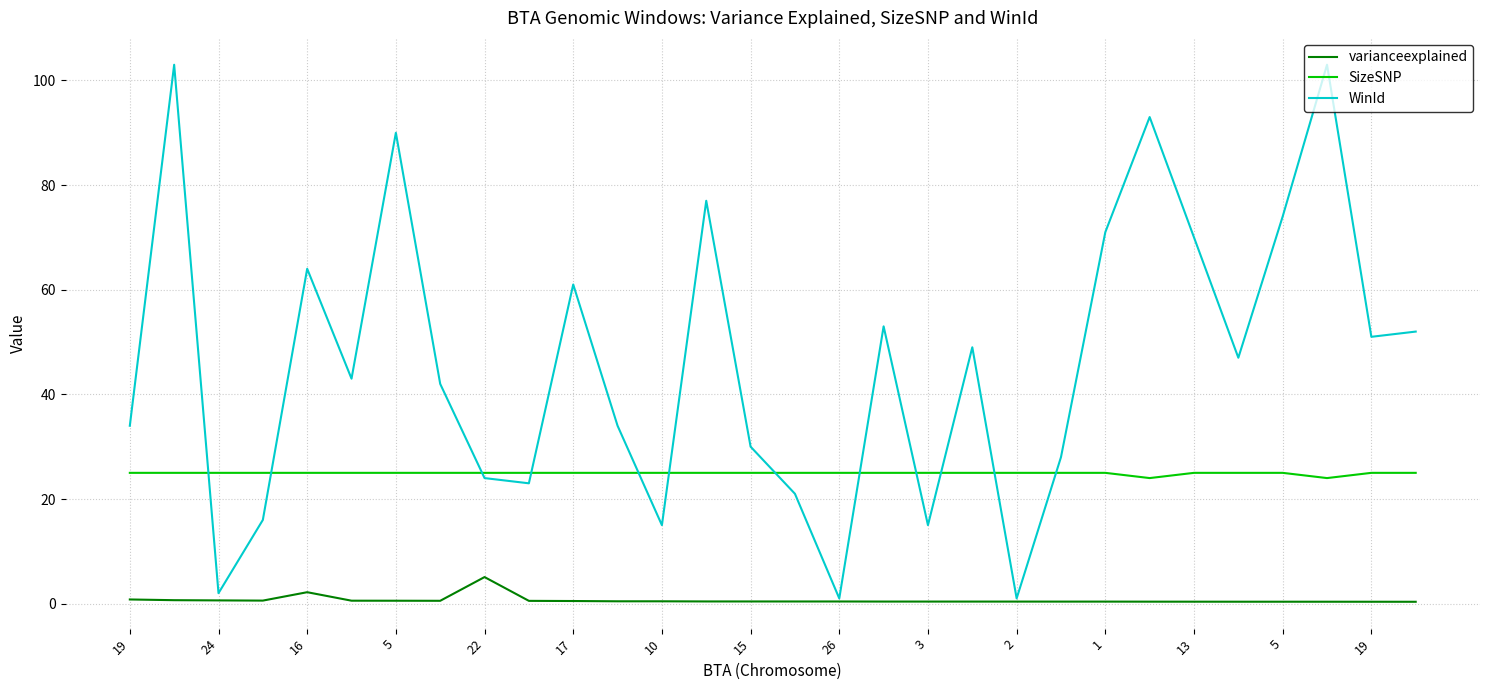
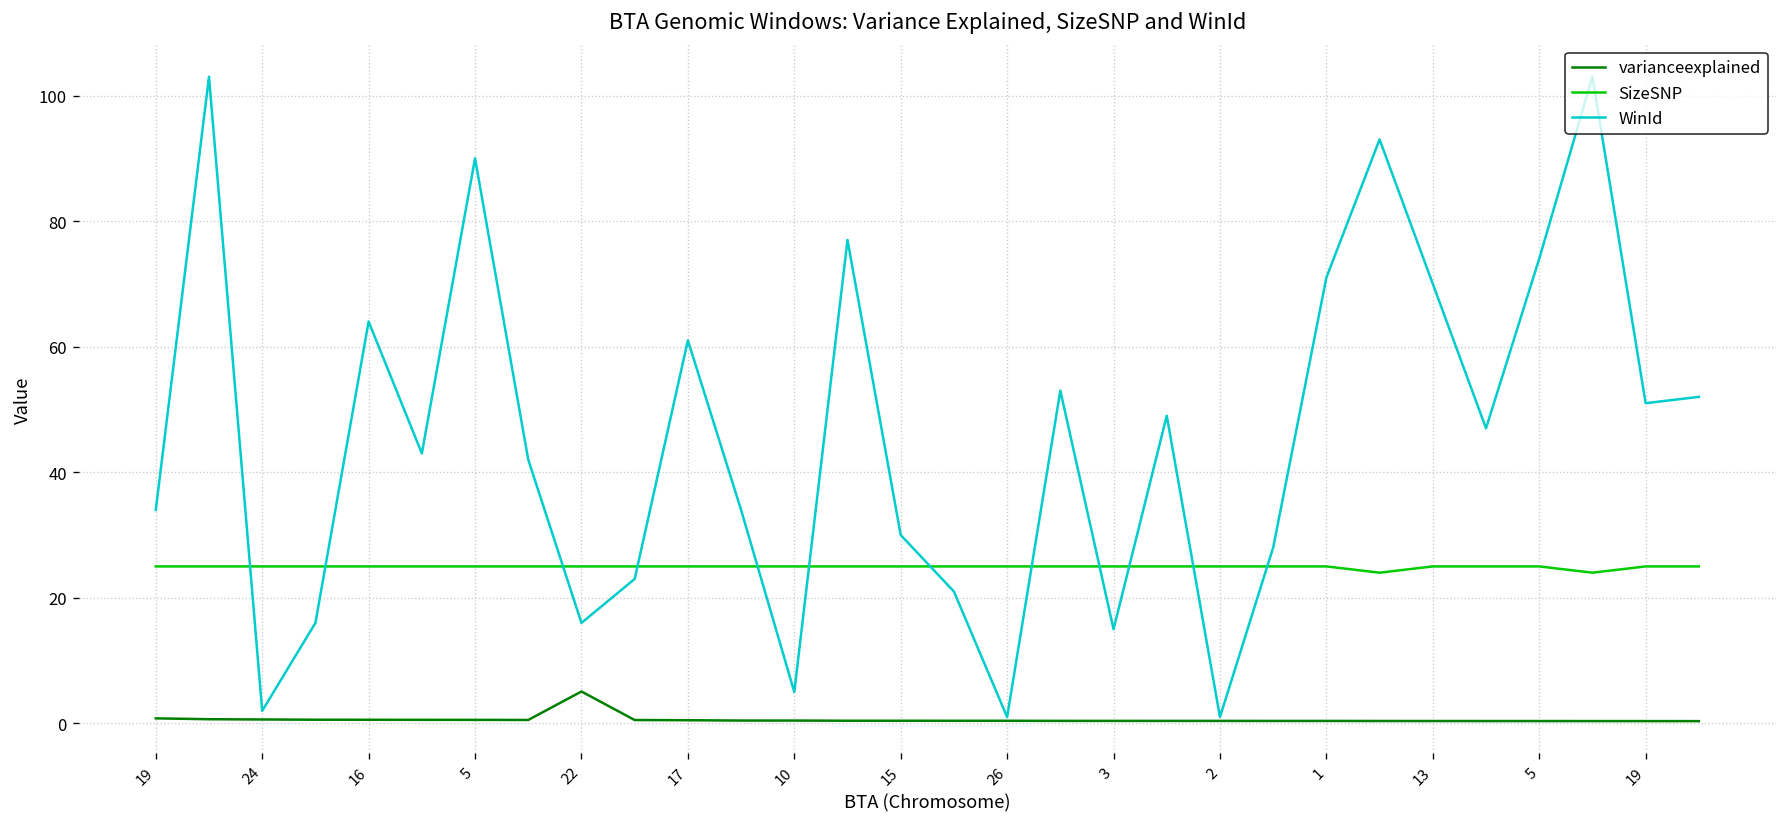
varianceexplained, 16: 2 -> 1
WinId, 22: 24 -> 16
WinId, 10: 15 -> 5
